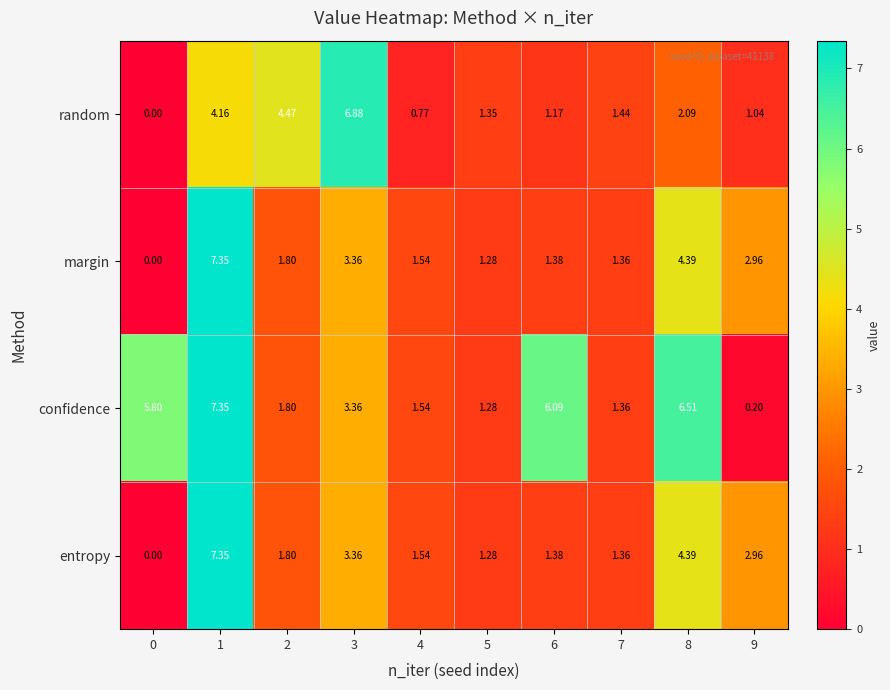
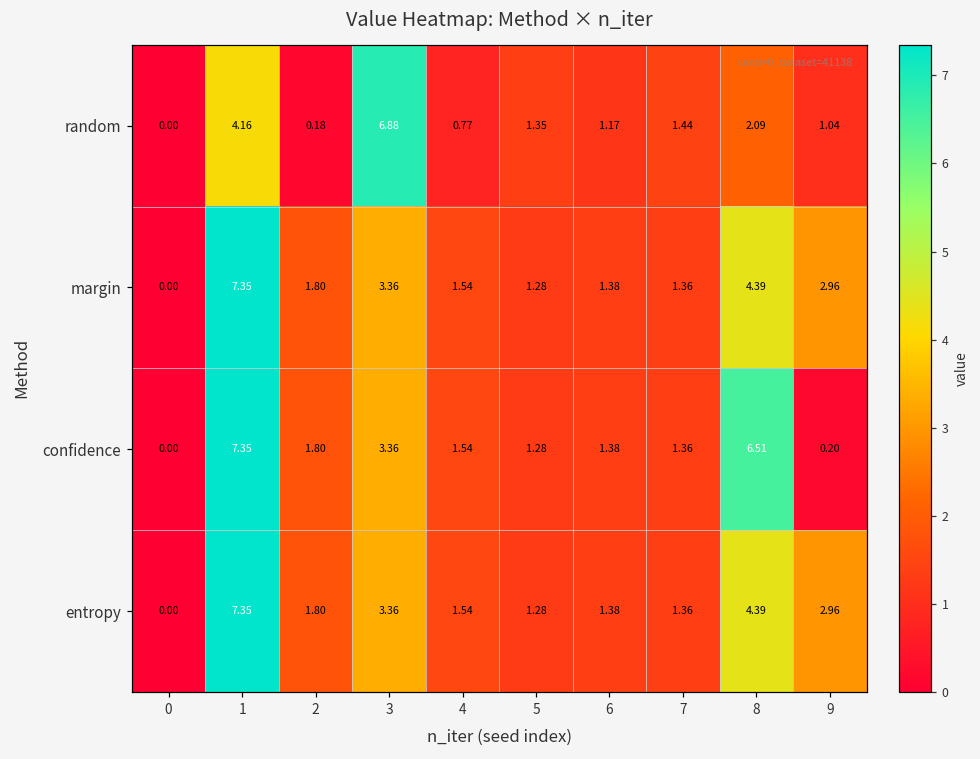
random, 2: 4.47 -> 0.18
confidence, 0: 5.80 -> 0.00
confidence, 6: 6.09 -> 1.38
